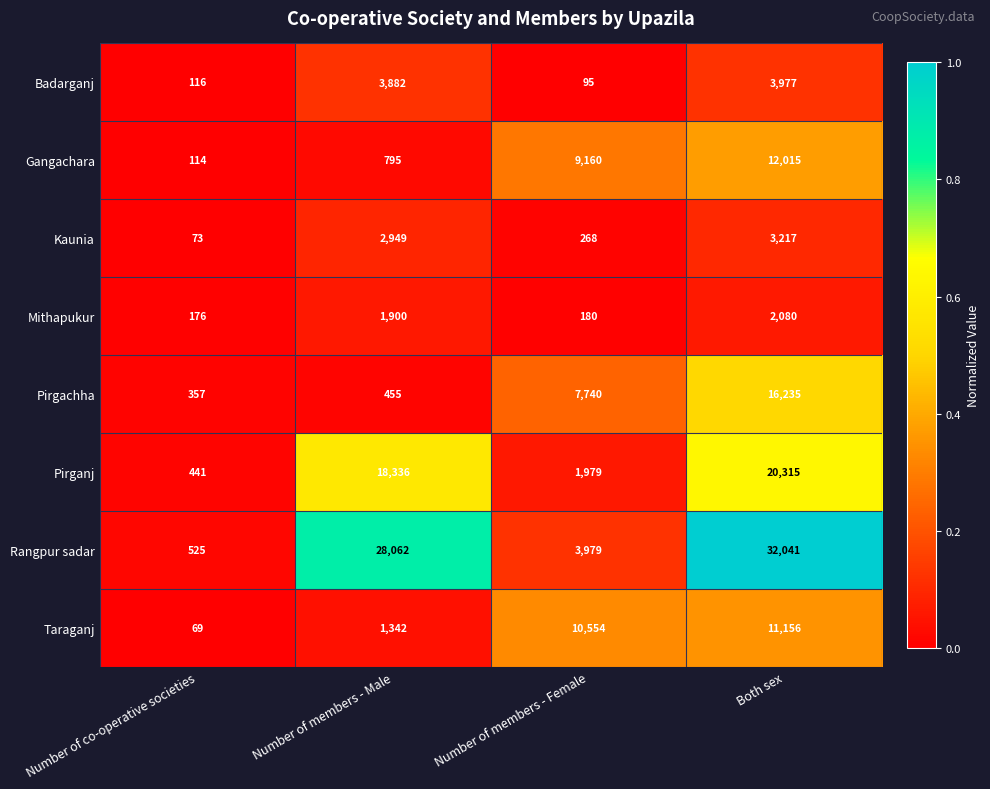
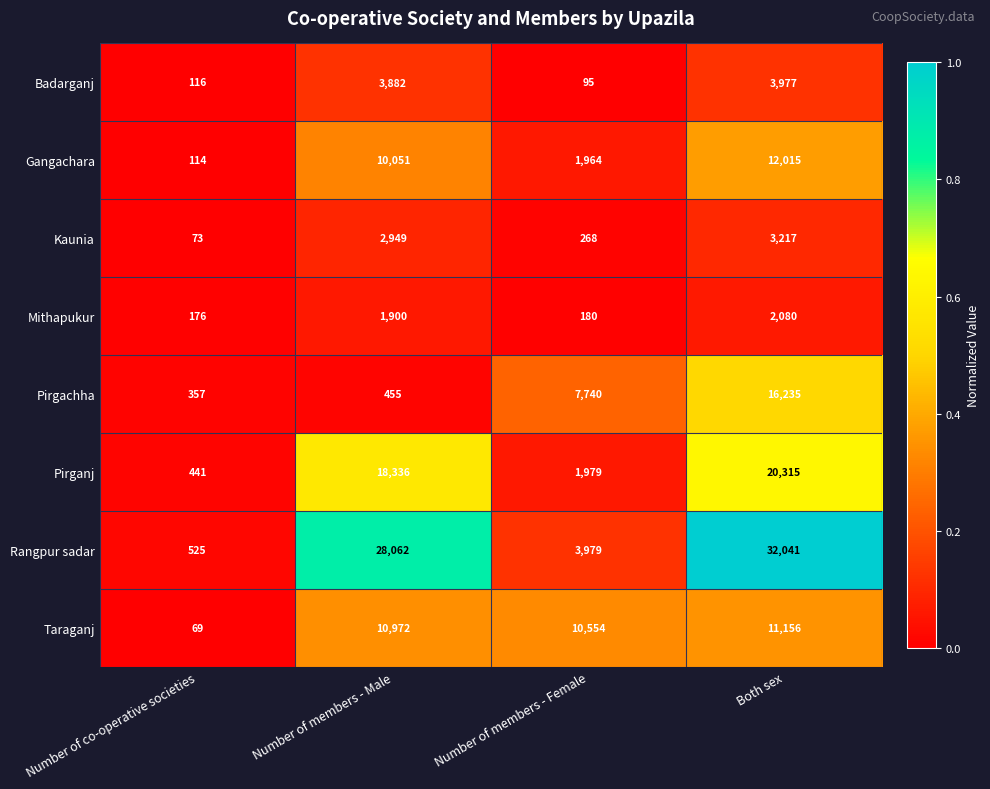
Gangachara, Number of members - Male: 795 -> 10,051
Gangachara, Number of members - Female: 9,160 -> 1,964
Taraganj, Number of members - Male: 1,342 -> 10,972
